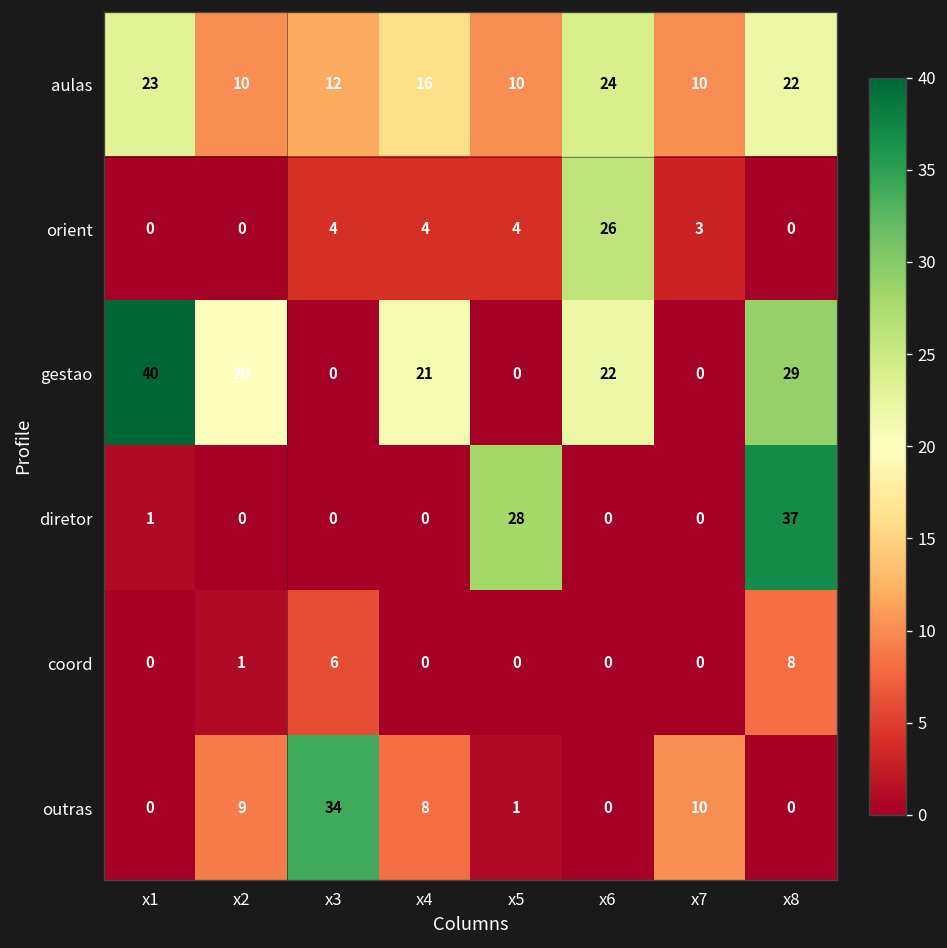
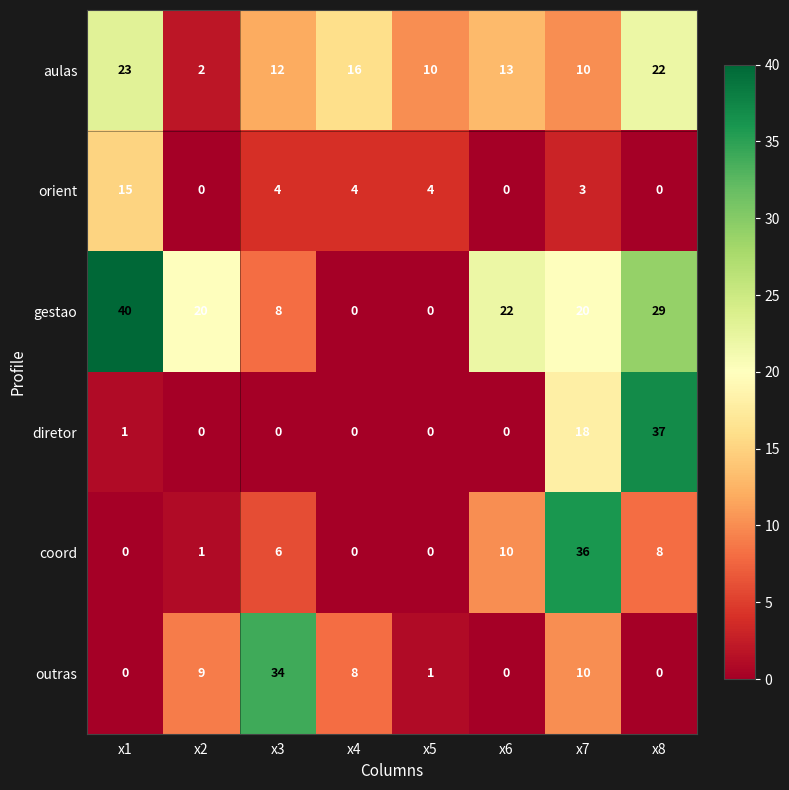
aulas, x2: 10 -> 2
aulas, x6: 24 -> 13
orient, x1: 0 -> 15
orient, x6: 26 -> 0
gestao, x3: 0 -> 8
gestao, x4: 21 -> 0
gestao, x7: 0 -> 20
diretor, x5: 28 -> 0
diretor, x7: 0 -> 18
coord, x6: 0 -> 10
coord, x7: 0 -> 36
